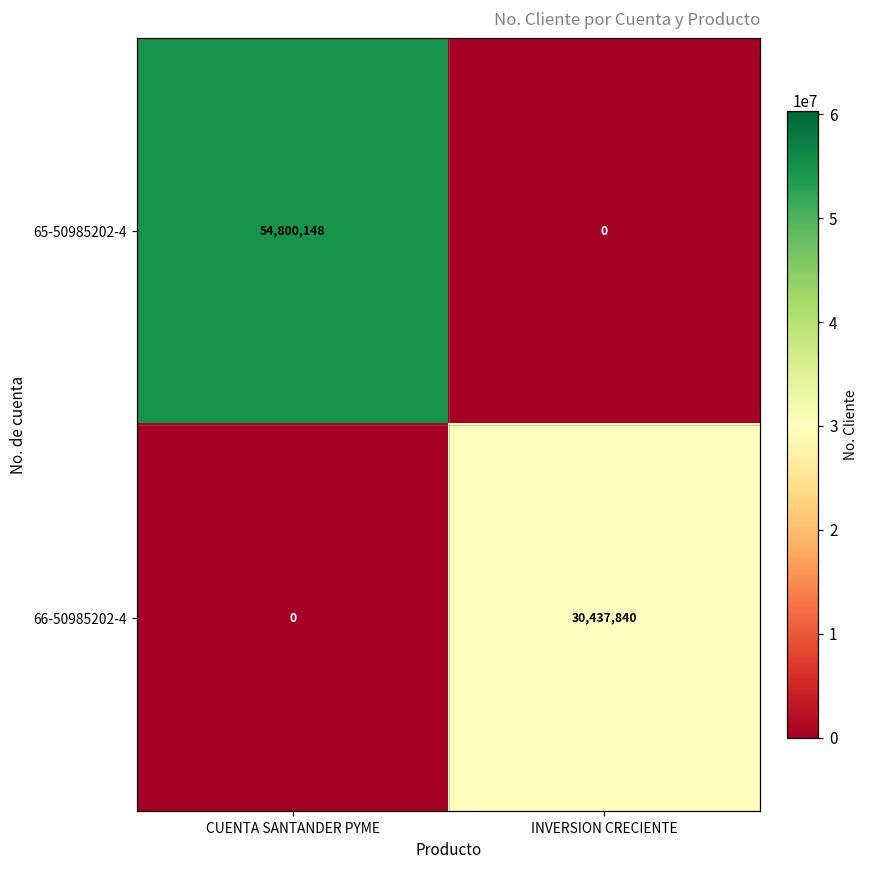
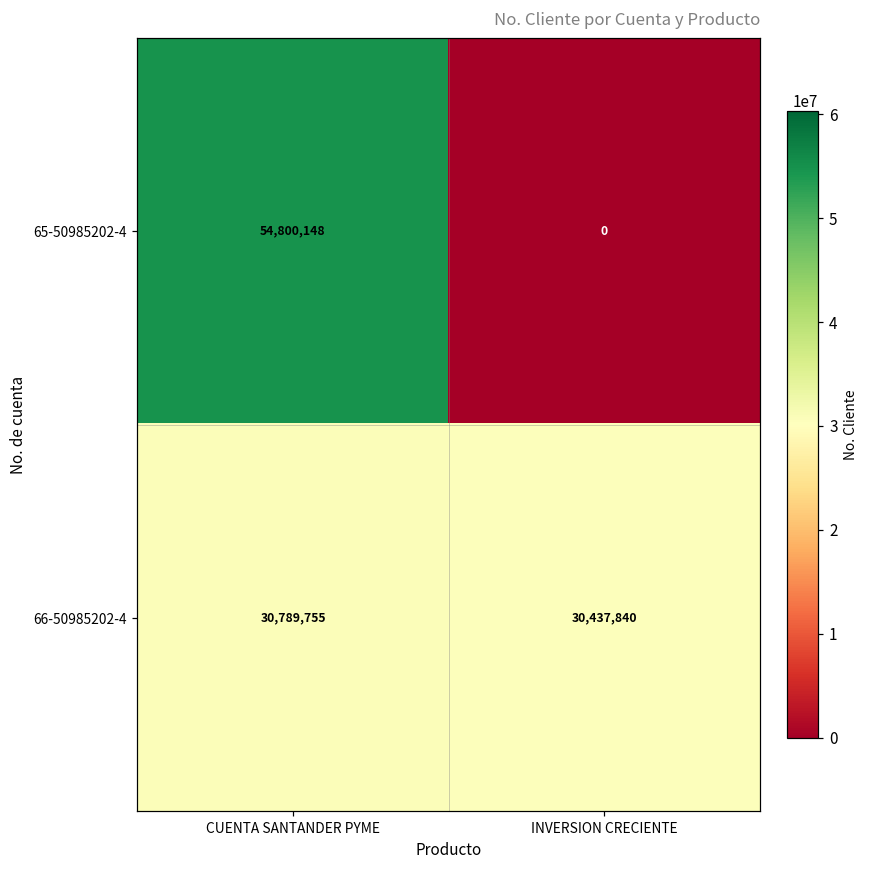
66-50985202-4, CUENTA SANTANDER PYME: 0 -> 30,789,755
